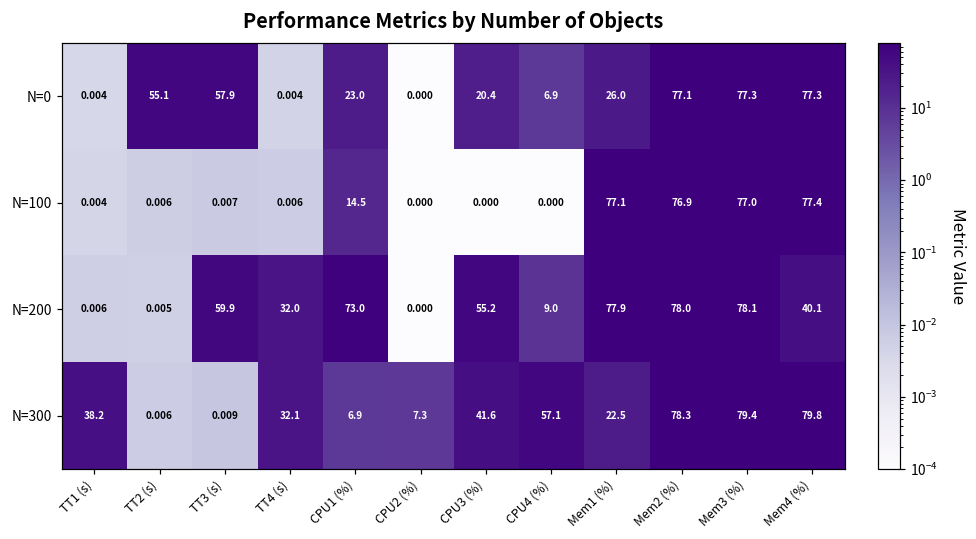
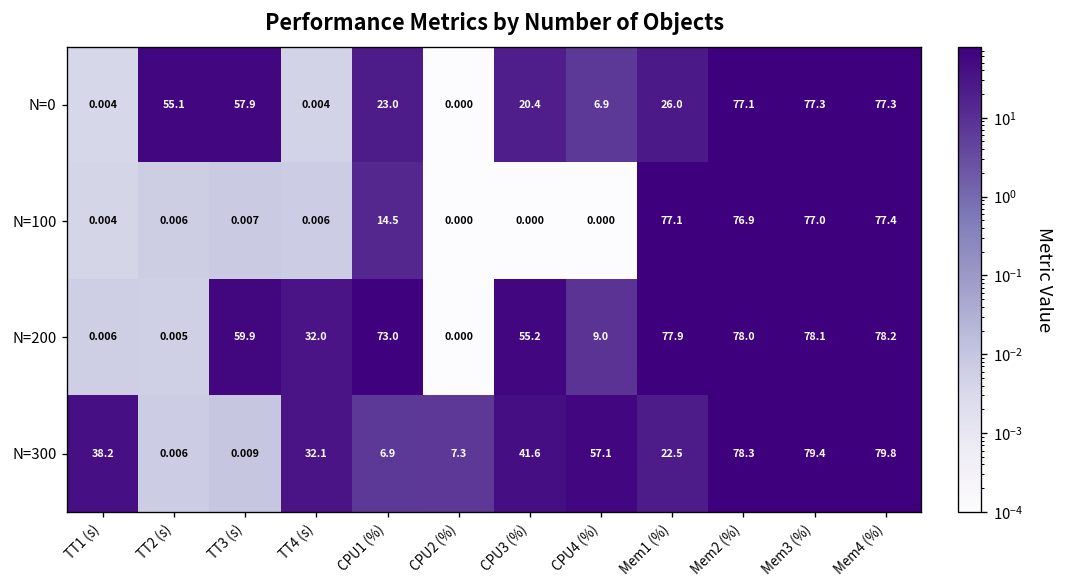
N=200, Mem4 (%): 40.1 -> 78.2
